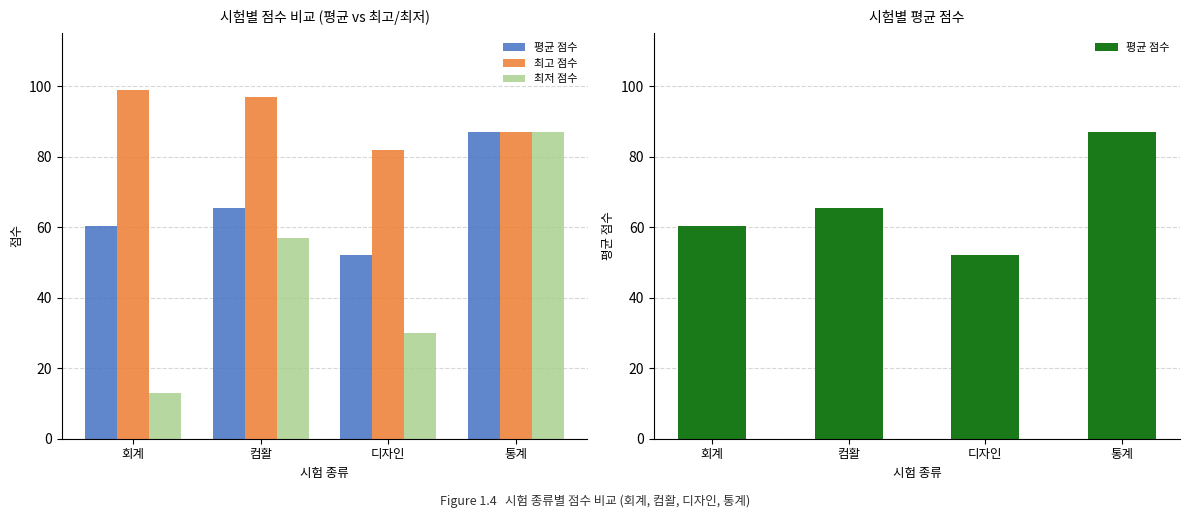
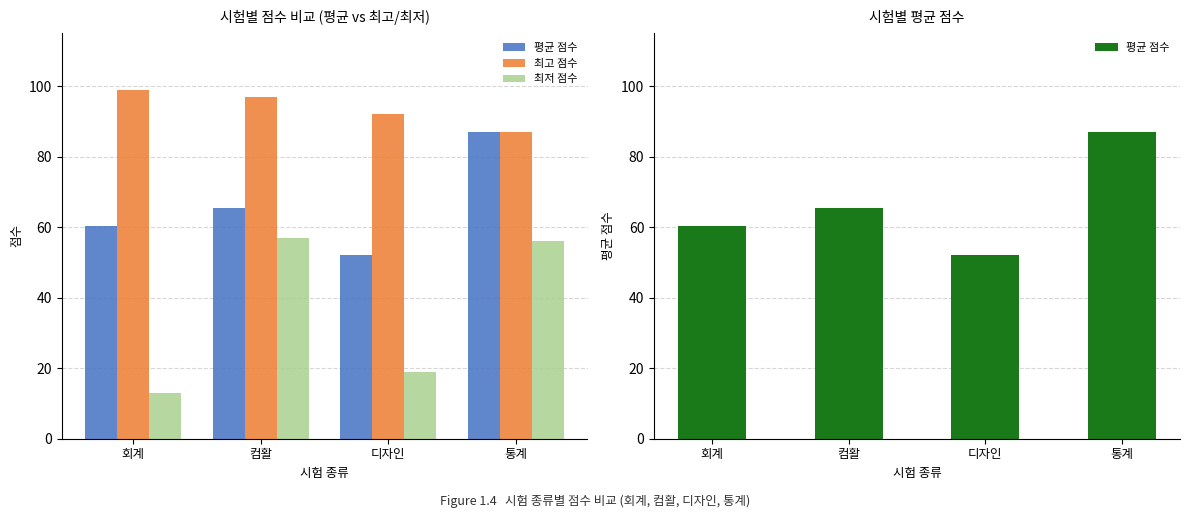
시험별 점수 비교 (평균 vs 최고/최저), 최고 점수, 디자인: 82 -> 92
시험별 점수 비교 (평균 vs 최고/최저), 최저 점수, 디자인: 30 -> 19
시험별 점수 비교 (평균 vs 최고/최저), 최저 점수, 통계: 87 -> 56
